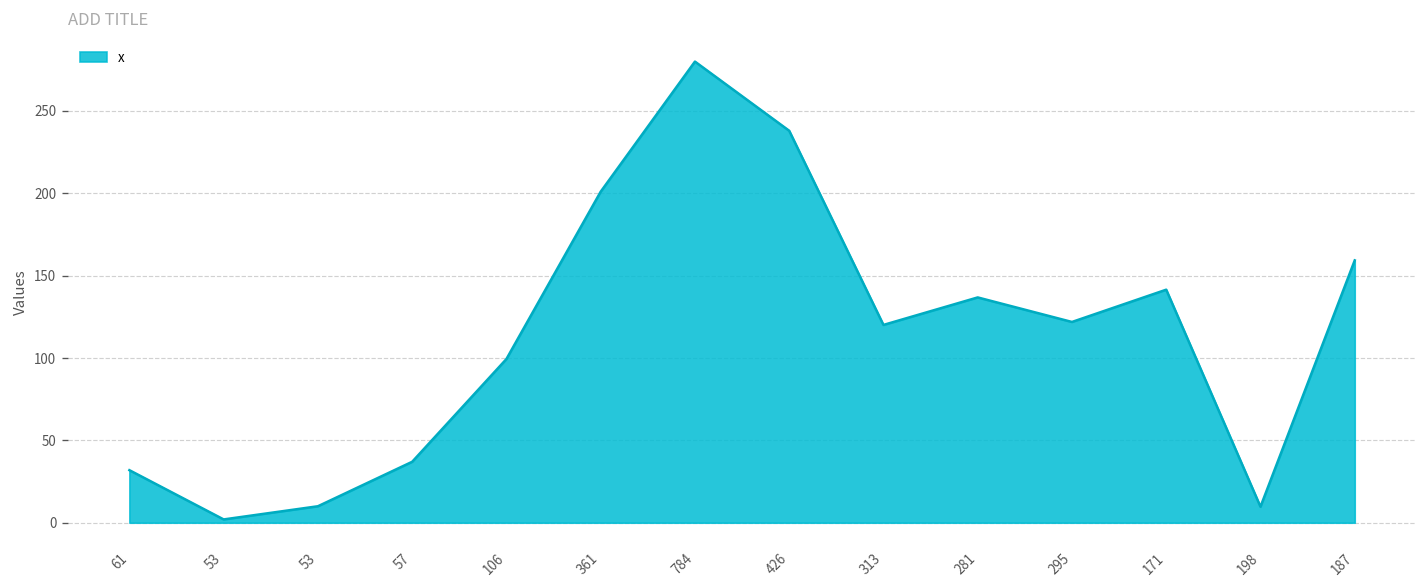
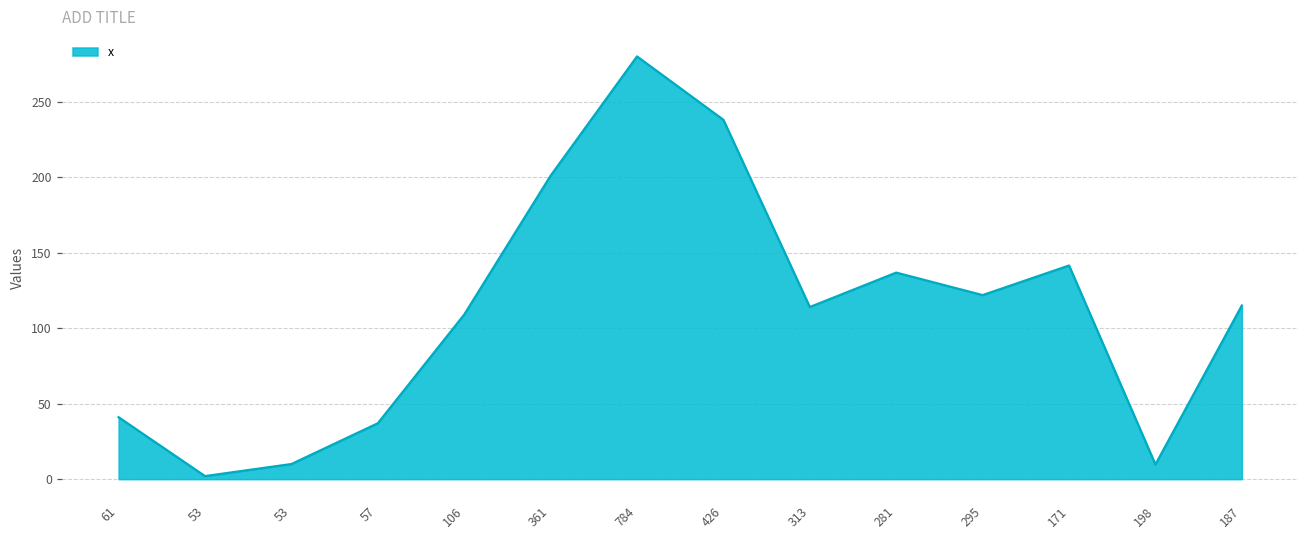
61: 32 -> 41
106: 99 -> 109
313: 120 -> 114
187: 159 -> 115
